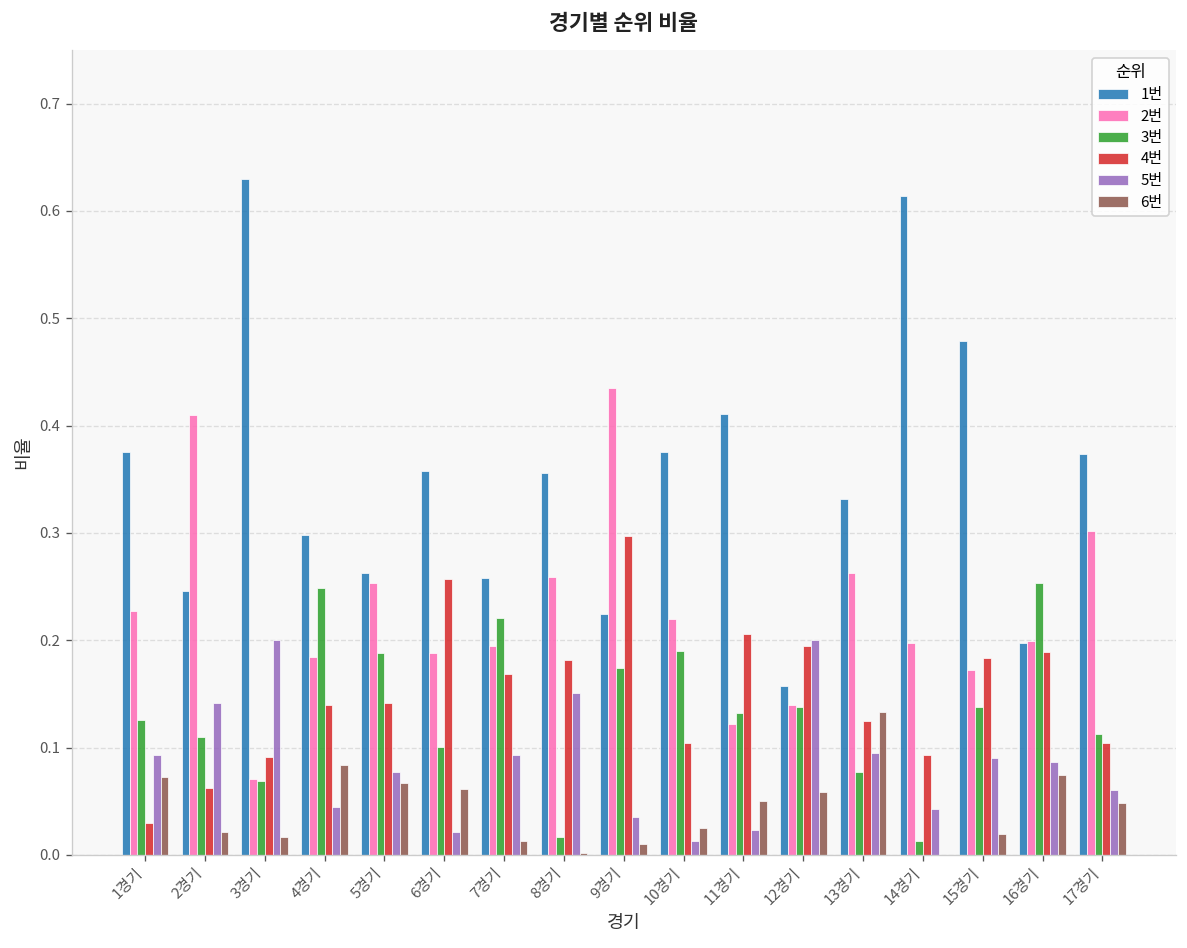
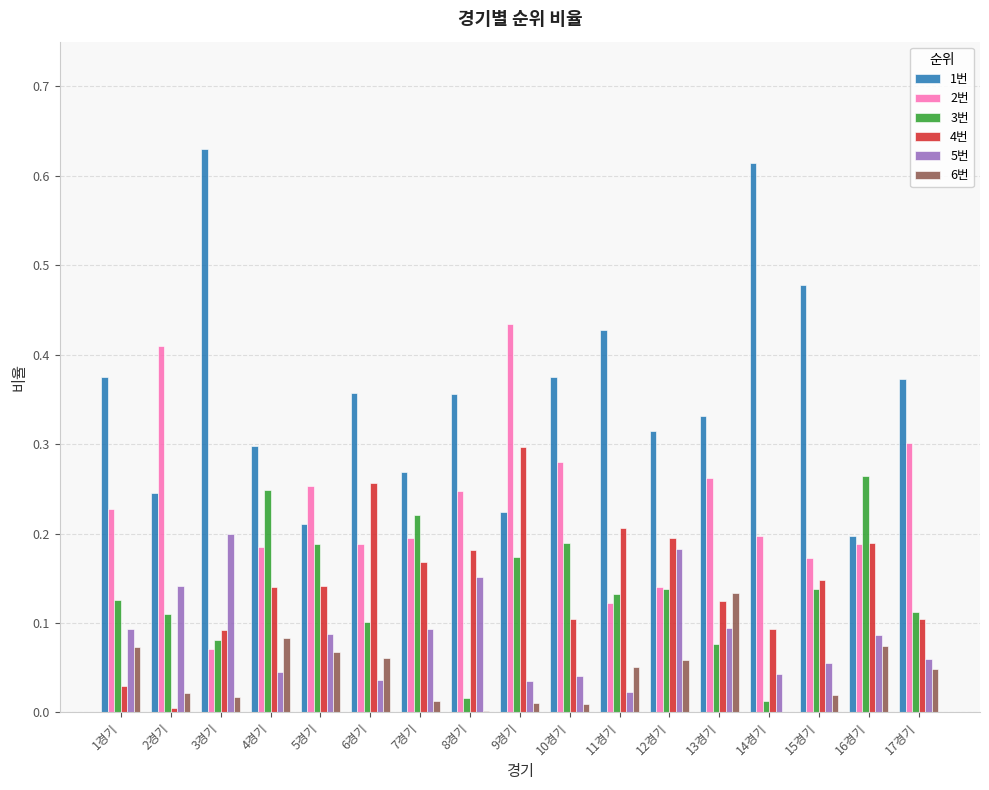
4번, 2경기: 0.06 -> 0.00
3번, 3경기: 0.07 -> 0.08
1번, 5경기: 0.26 -> 0.21
5번, 5경기: 0.08 -> 0.09
5번, 6경기: 0.02 -> 0.04
1번, 7경기: 0.26 -> 0.27
2번, 8경기: 0.26 -> 0.25
2번, 10경기: 0.22 -> 0.28
5번, 10경기: 0.01 -> 0.04
6번, 10경기: 0.02 -> 0.01
1번, 11경기: 0.41 -> 0.43
1번, 12경기: 0.16 -> 0.31
5번, 12경기: 0.20 -> 0.18
4번, 15경기: 0.18 -> 0.15
5번, 15경기: 0.09 -> 0.06
2번, 16경기: 0.20 -> 0.19
3번, 16경기: 0.25 -> 0.26
